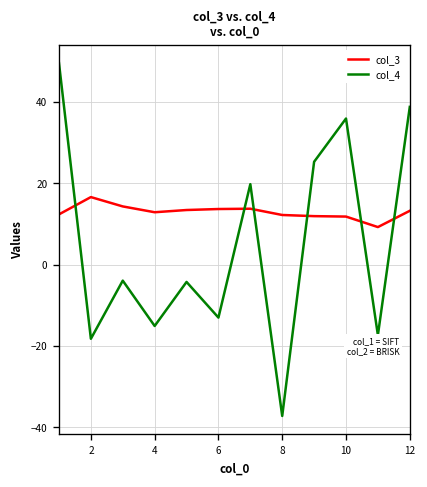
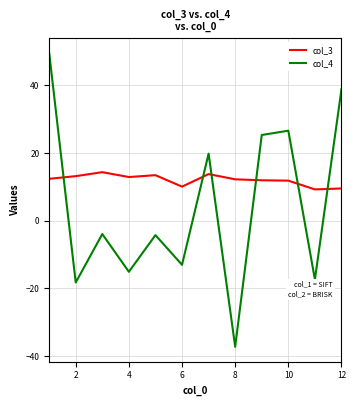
col_3, 2: 17 -> 13
col_3, 6: 14 -> 10
col_4, 10: 36 -> 27
col_3, 12: 13 -> 10
